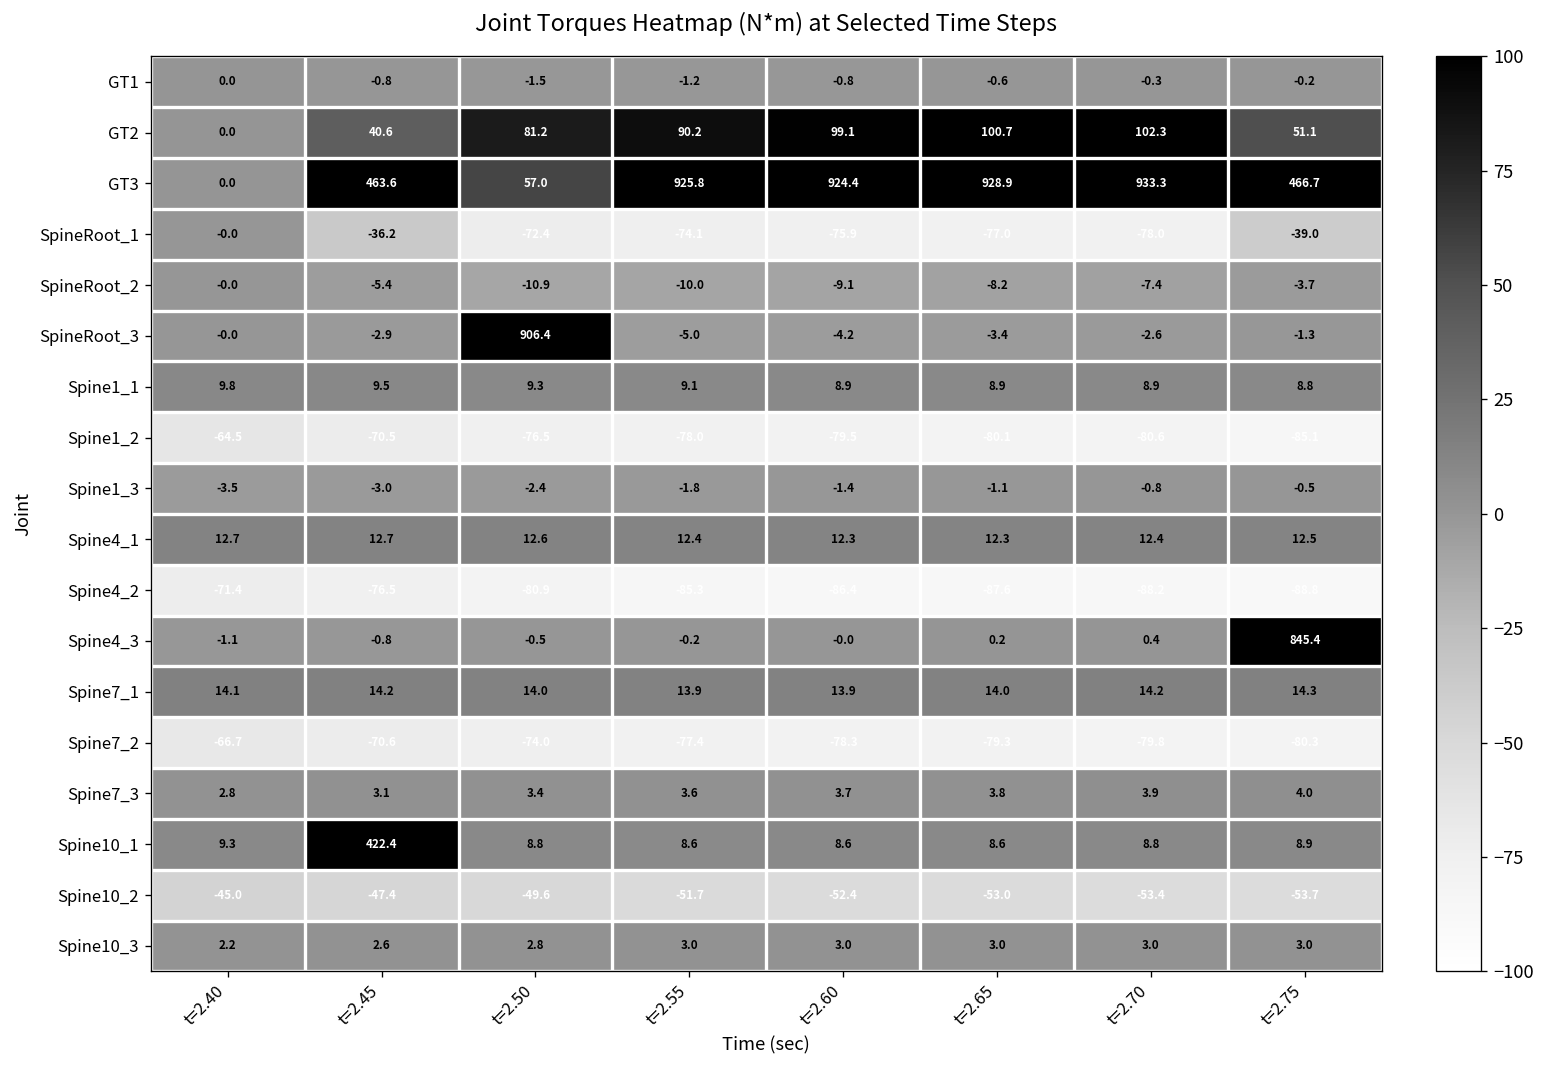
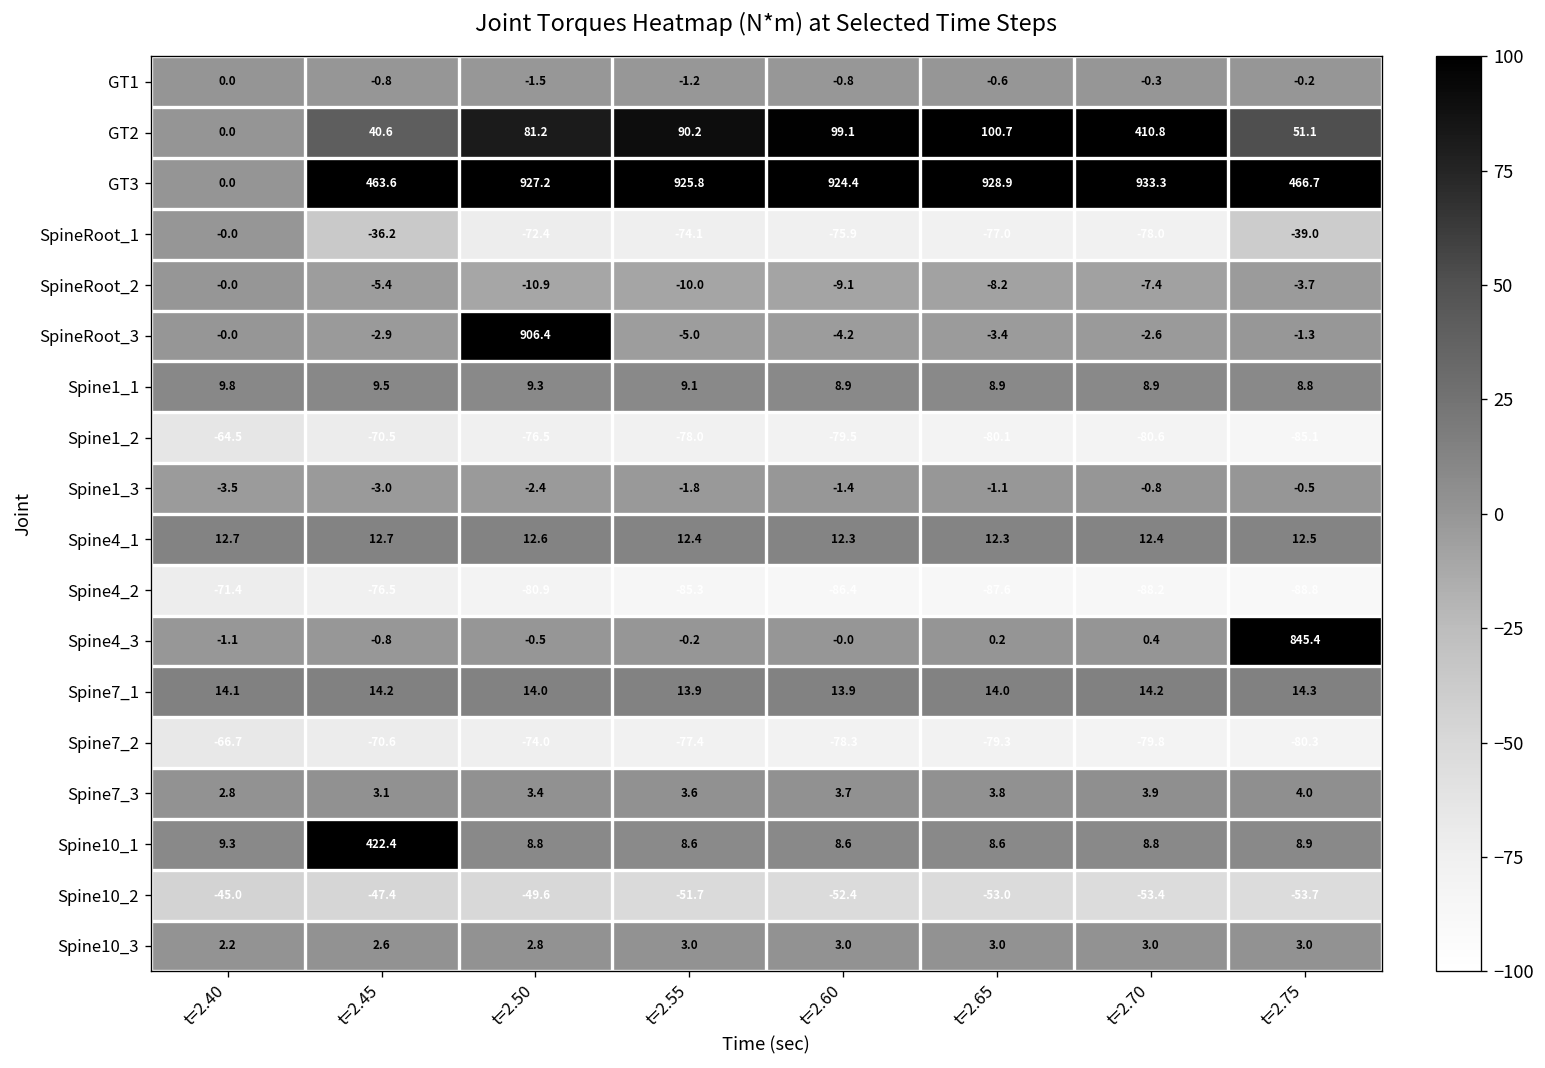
GT2, t=2.70: 102.3 -> 410.8
GT3, t=2.50: 57.0 -> 927.2
